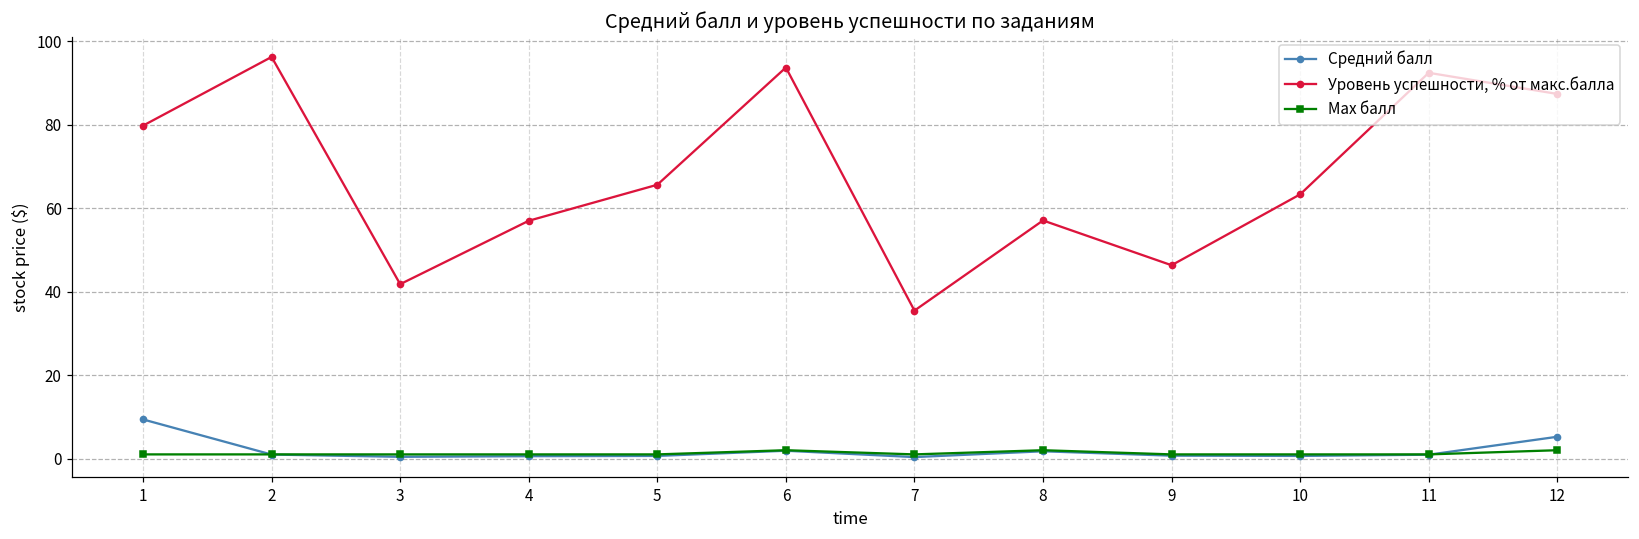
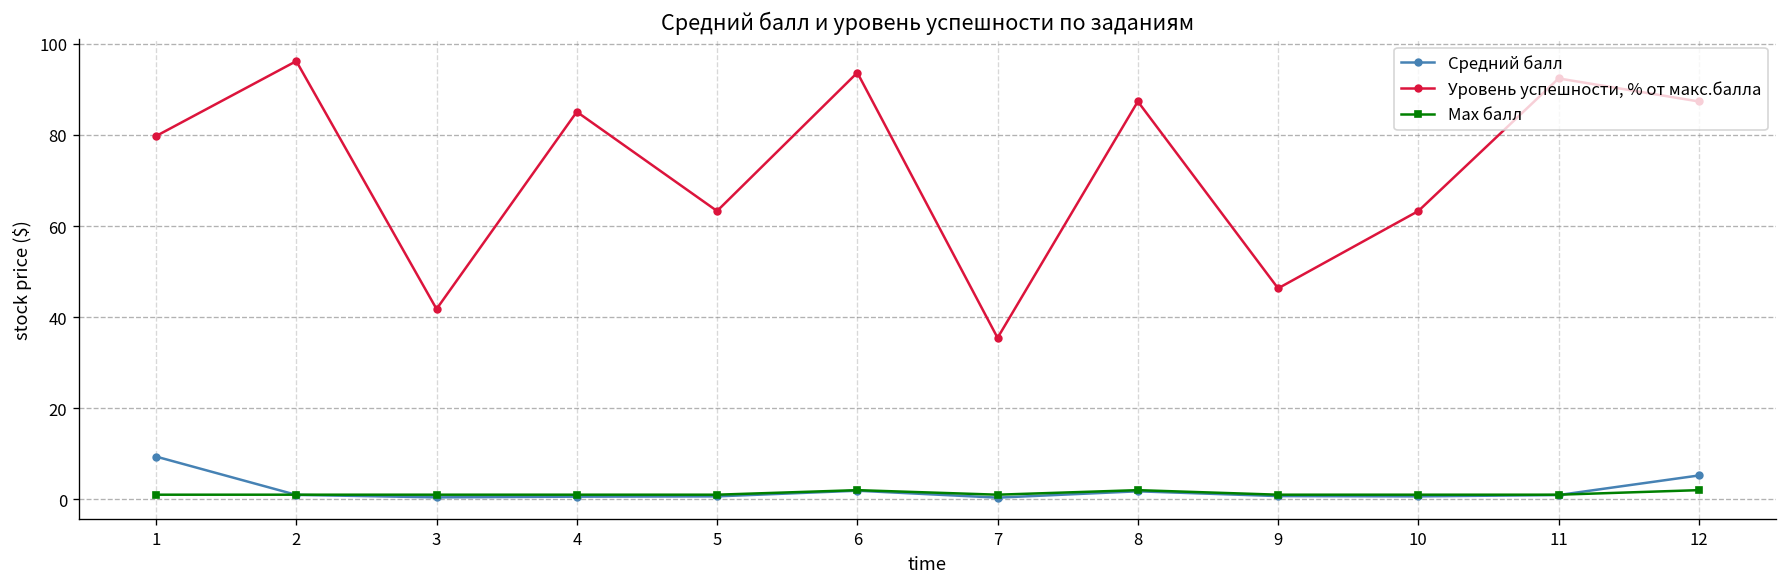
Уровень успешности, % от макс.балла, 4: 57 -> 85
Уровень успешности, % от макс.балла, 5: 66 -> 63
Уровень успешности, % от макс.балла, 8: 57 -> 87
